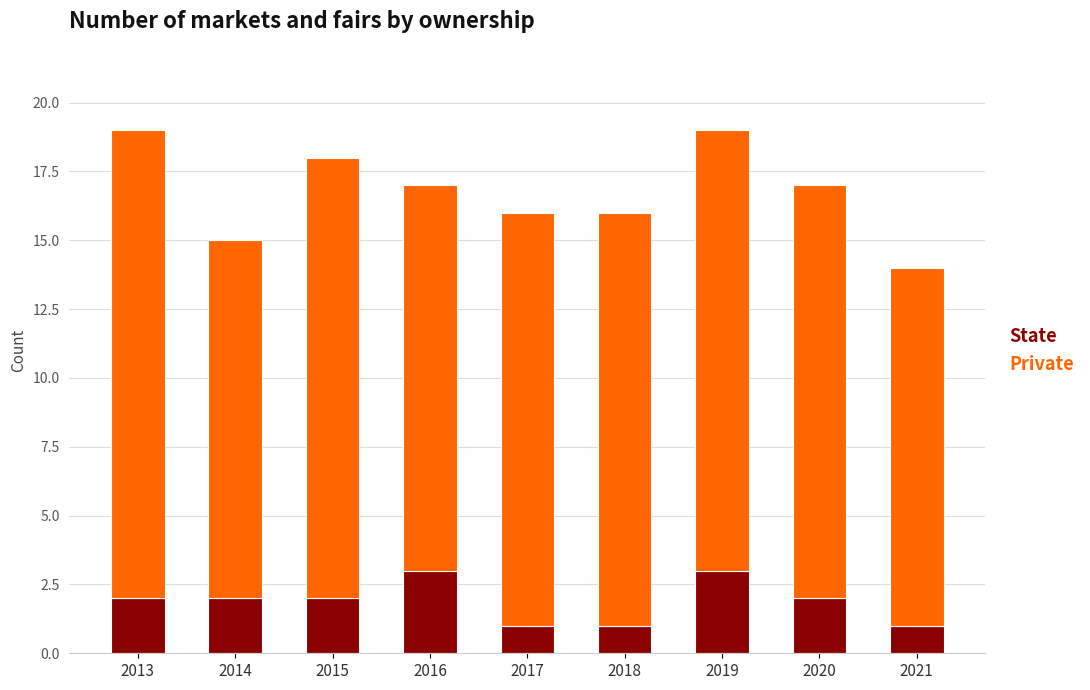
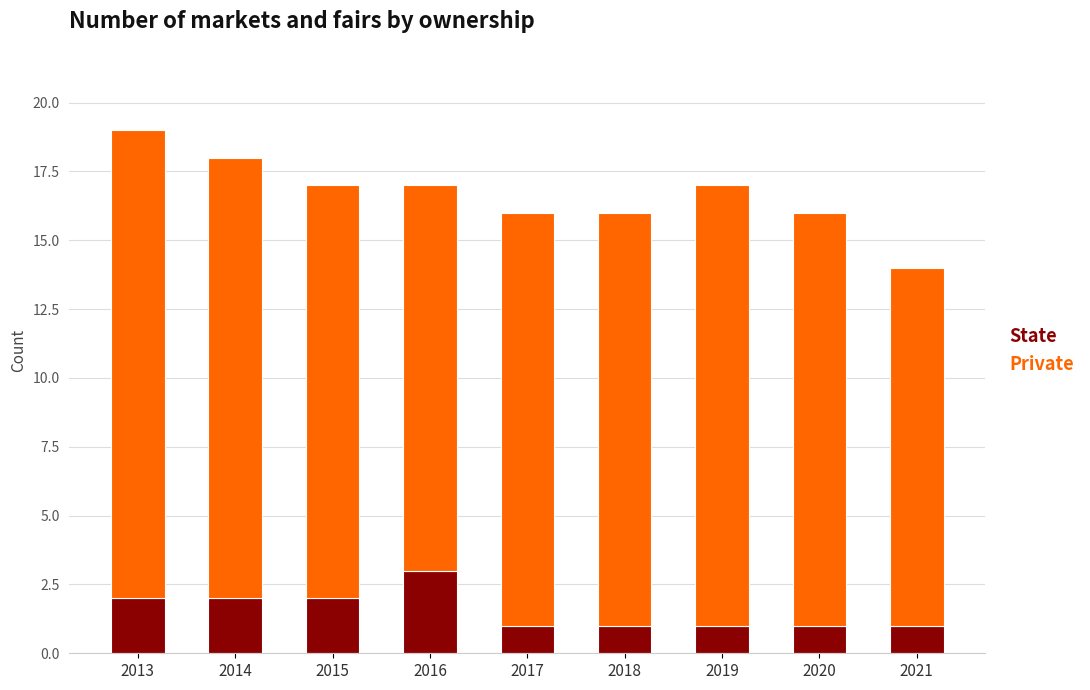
Private, 2014: 13 -> 16
Private, 2015: 16 -> 15
State, 2019: 3 -> 1
State, 2020: 2 -> 1
